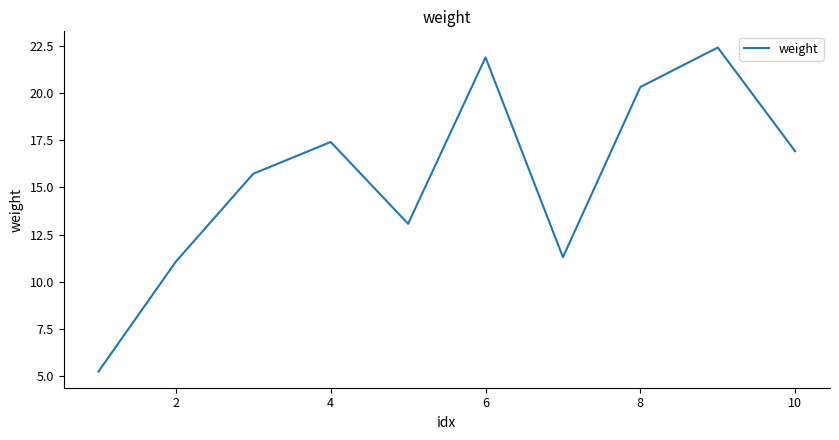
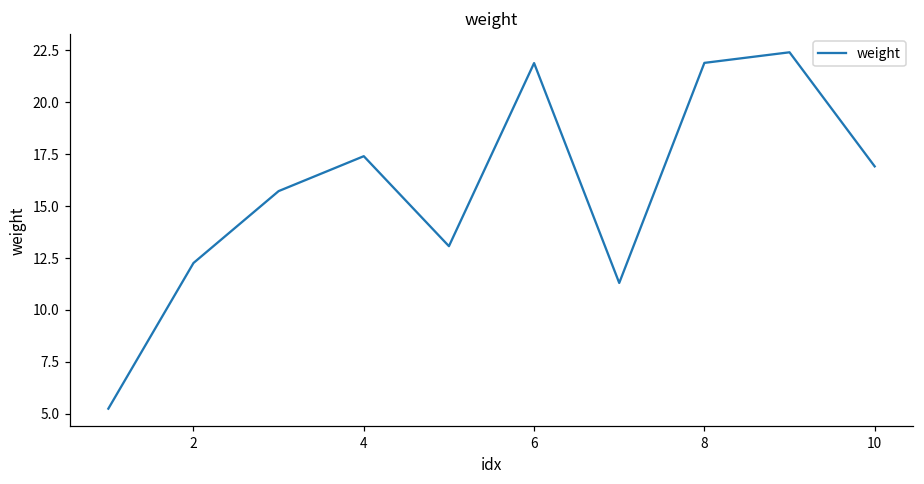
2: 11.1 -> 12.3
8: 20.3 -> 21.9
